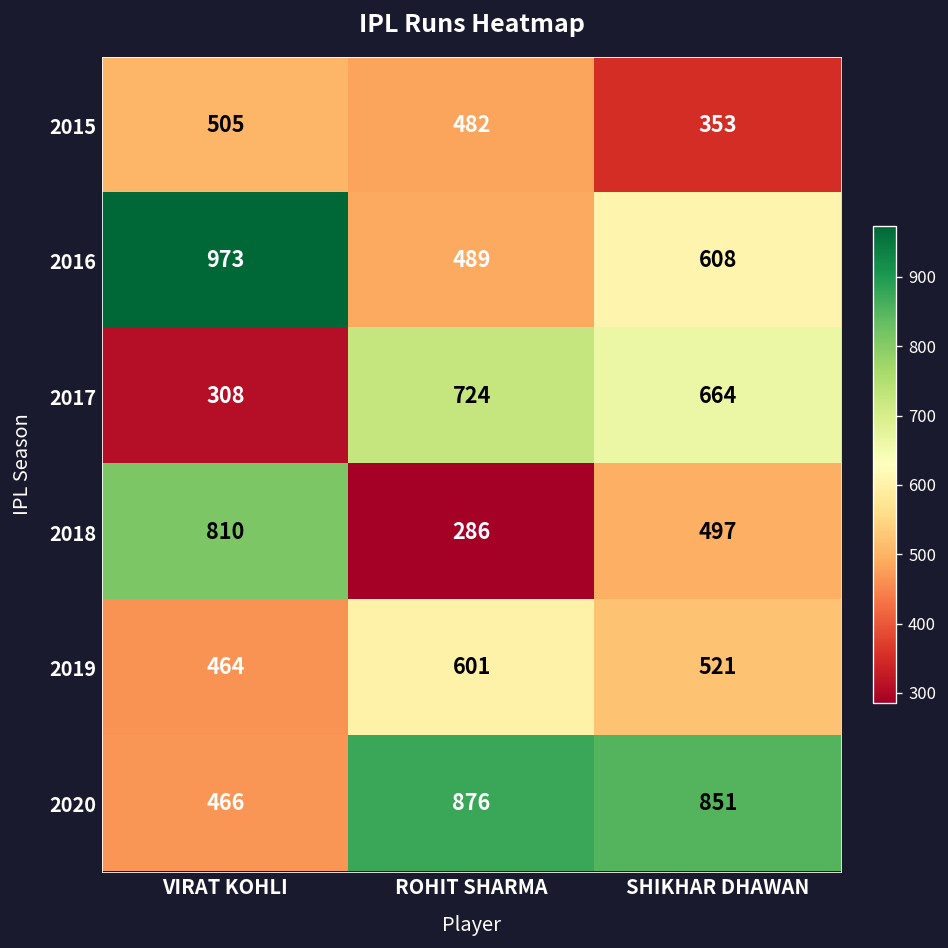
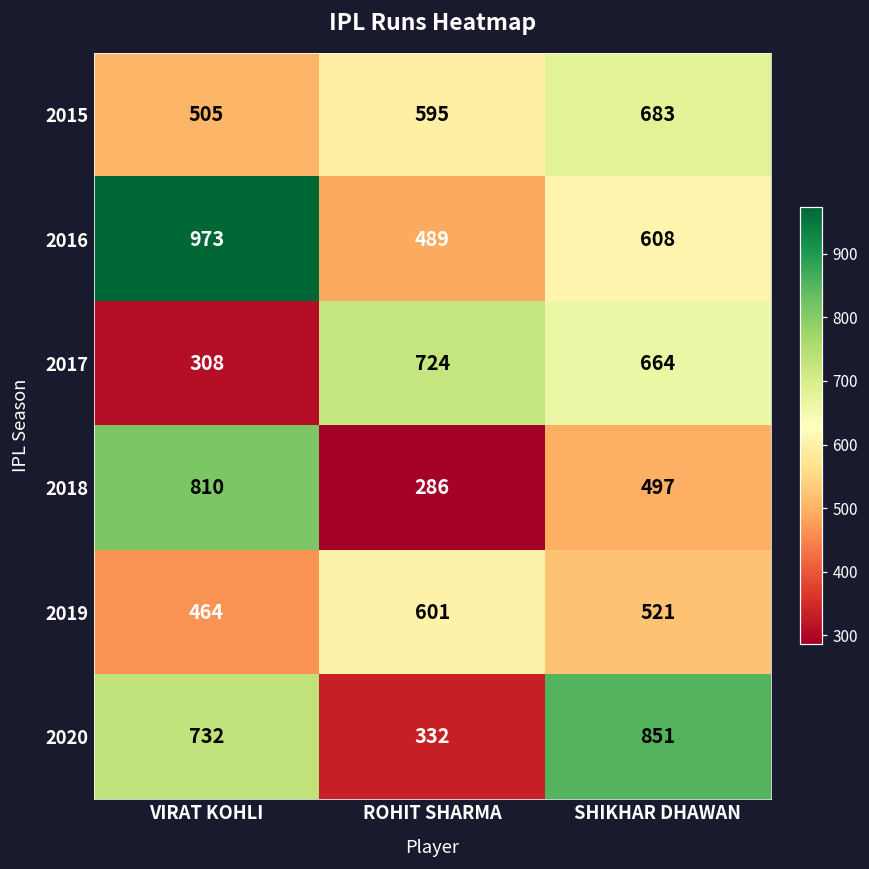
2015, ROHIT SHARMA: 482 -> 595
2015, SHIKHAR DHAWAN: 353 -> 683
2020, VIRAT KOHLI: 466 -> 732
2020, ROHIT SHARMA: 876 -> 332
